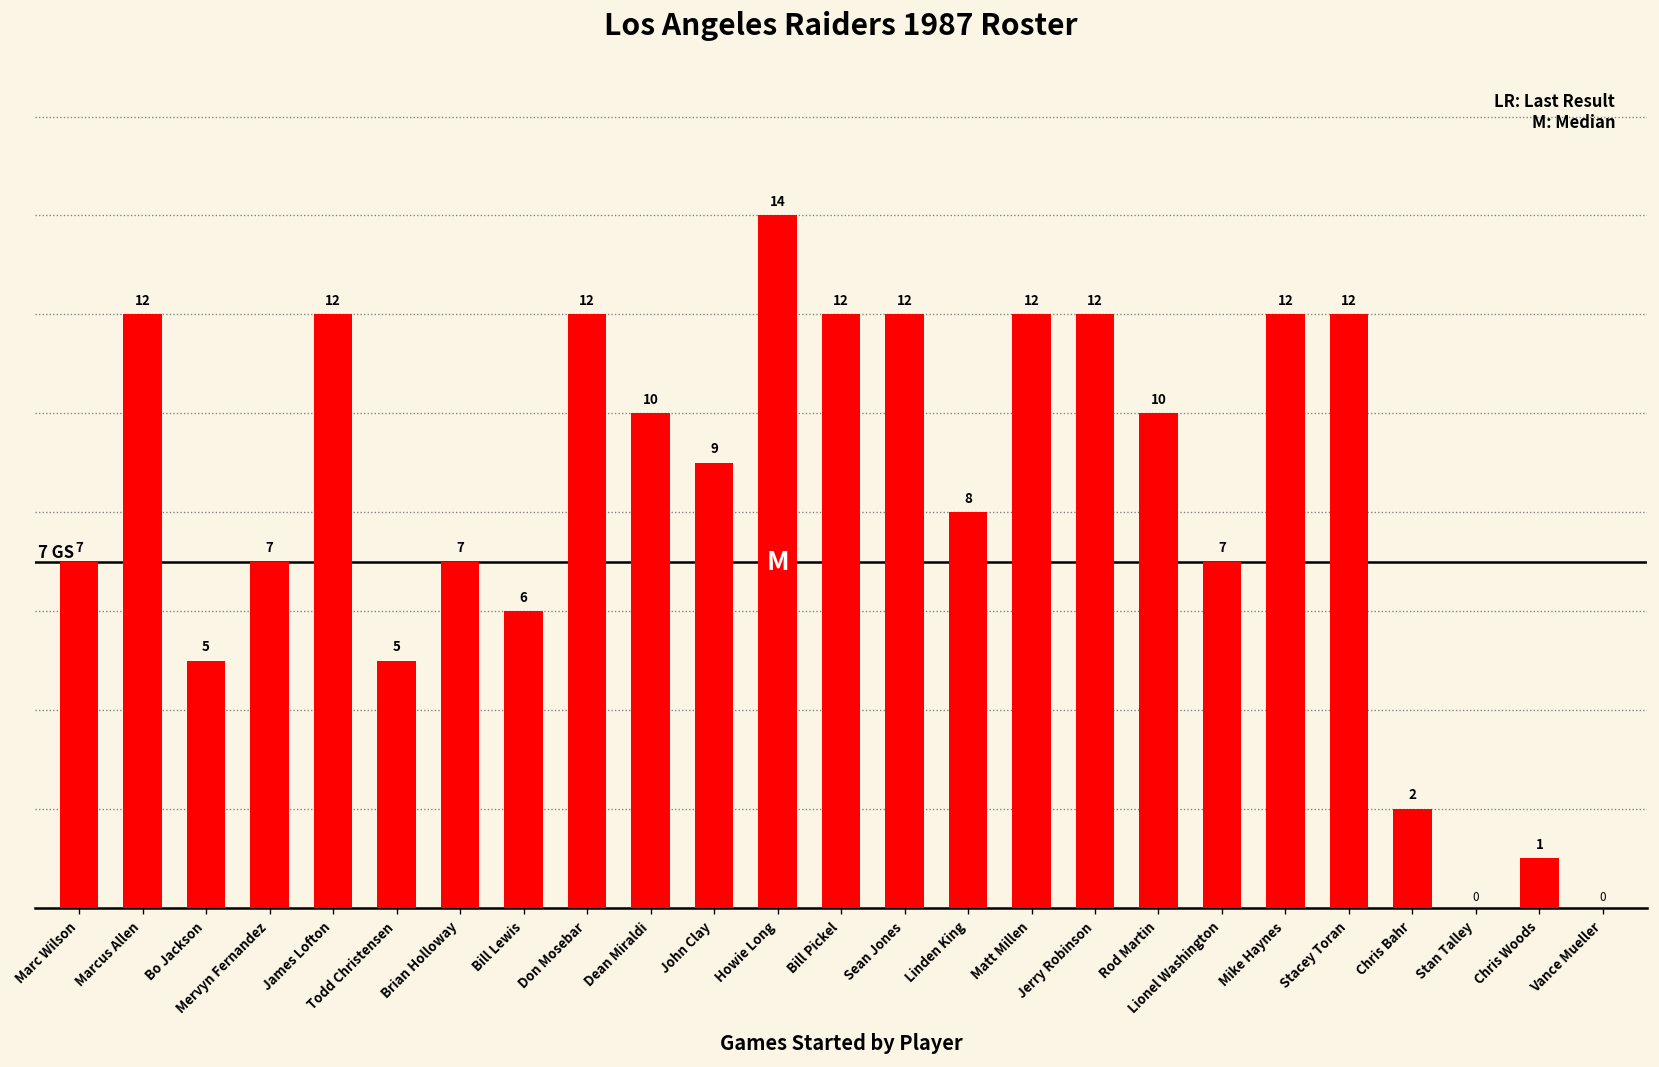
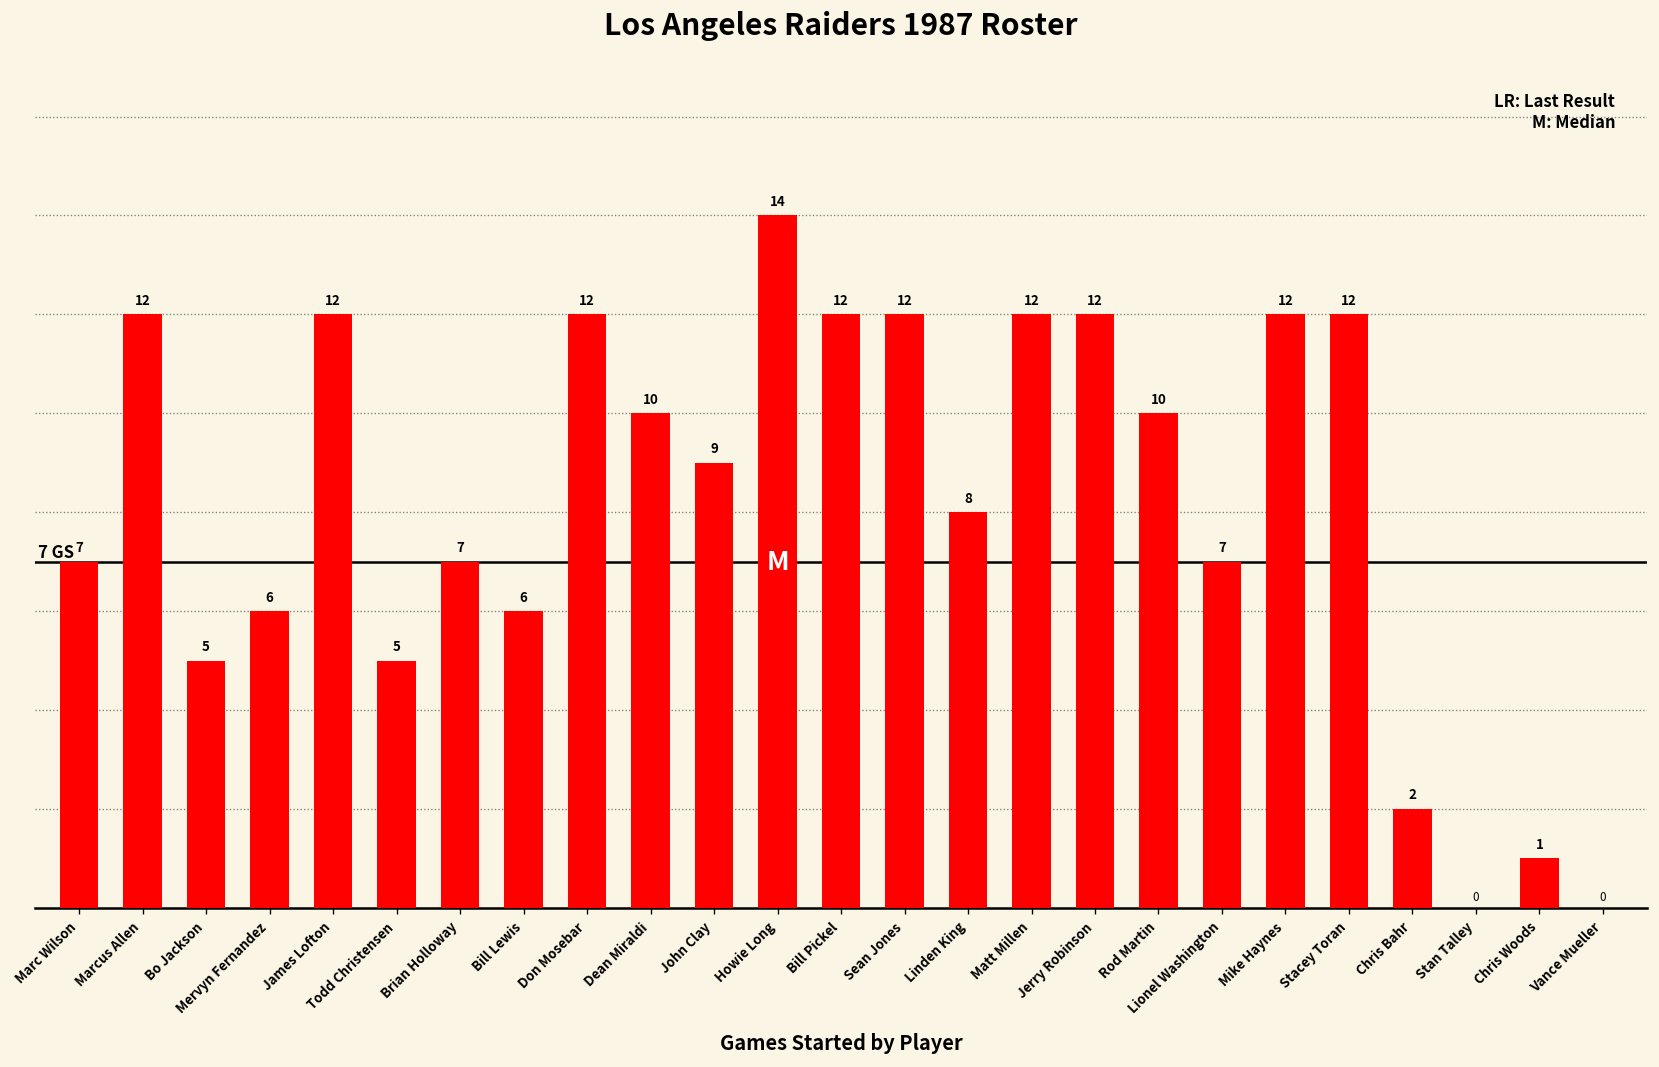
Mervyn Fernandez: 7 -> 6
